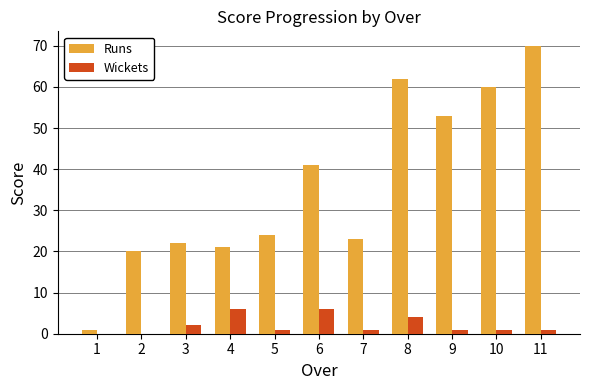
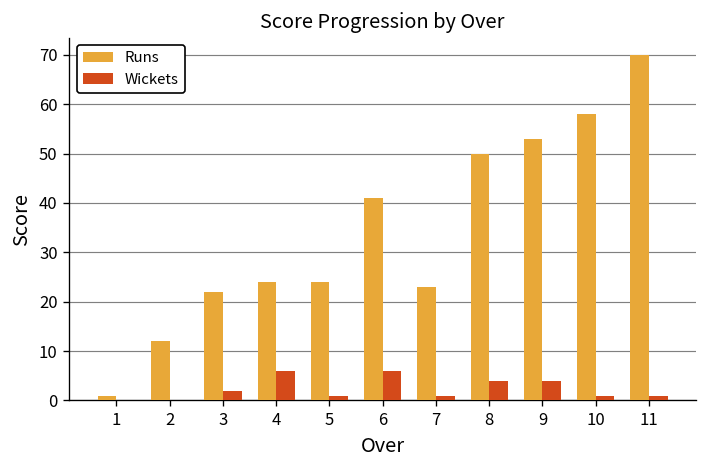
Runs, 2: 20 -> 12
Runs, 4: 21 -> 24
Runs, 8: 62 -> 50
Wickets, 9: 1 -> 4
Runs, 10: 60 -> 58
